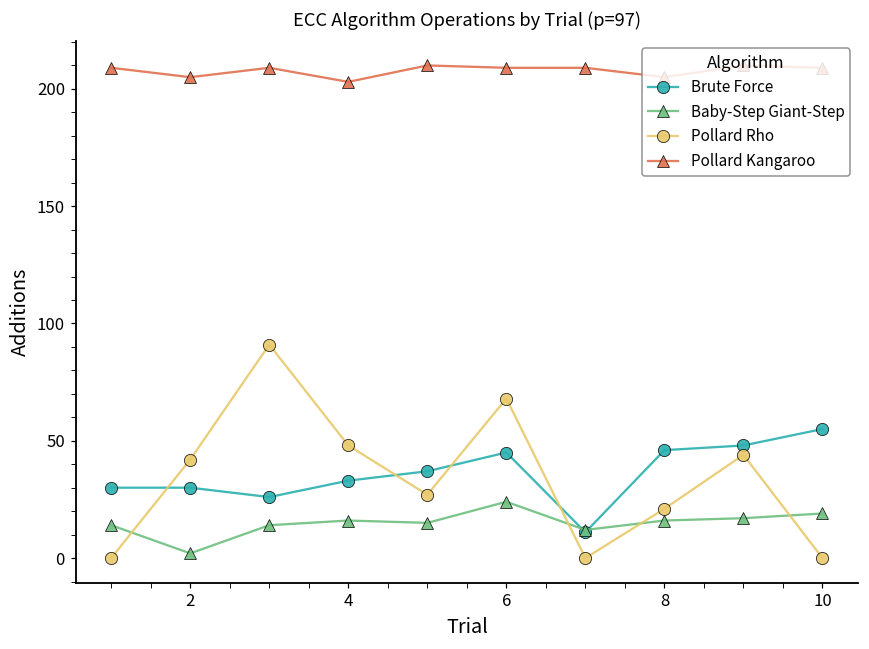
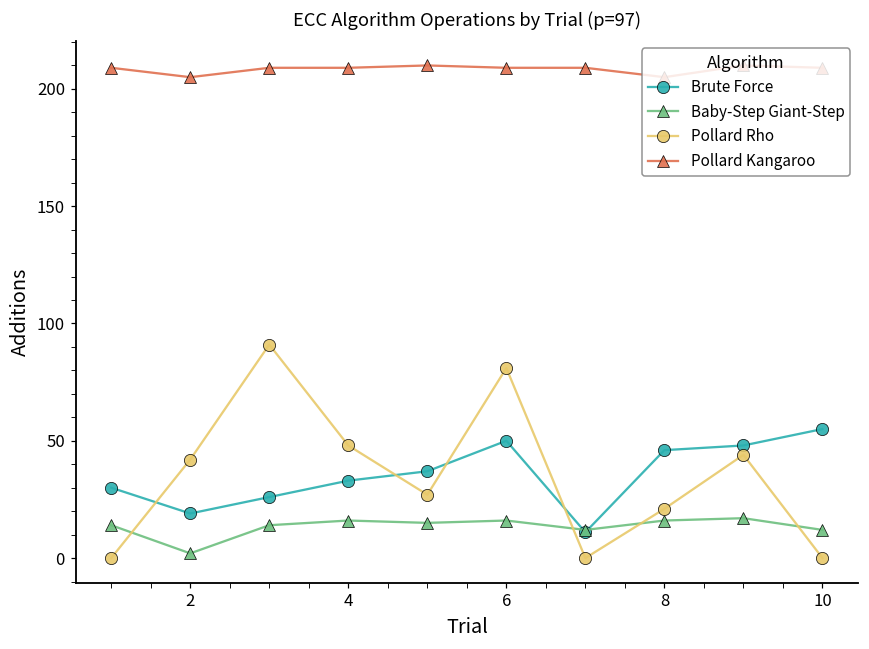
Brute Force, 2: 30 -> 19
Pollard Kangaroo, 4: 203 -> 209
Brute Force, 6: 45 -> 50
Baby-Step Giant-Step, 6: 24 -> 16
Pollard Rho, 6: 68 -> 81
Baby-Step Giant-Step, 10: 19 -> 12
